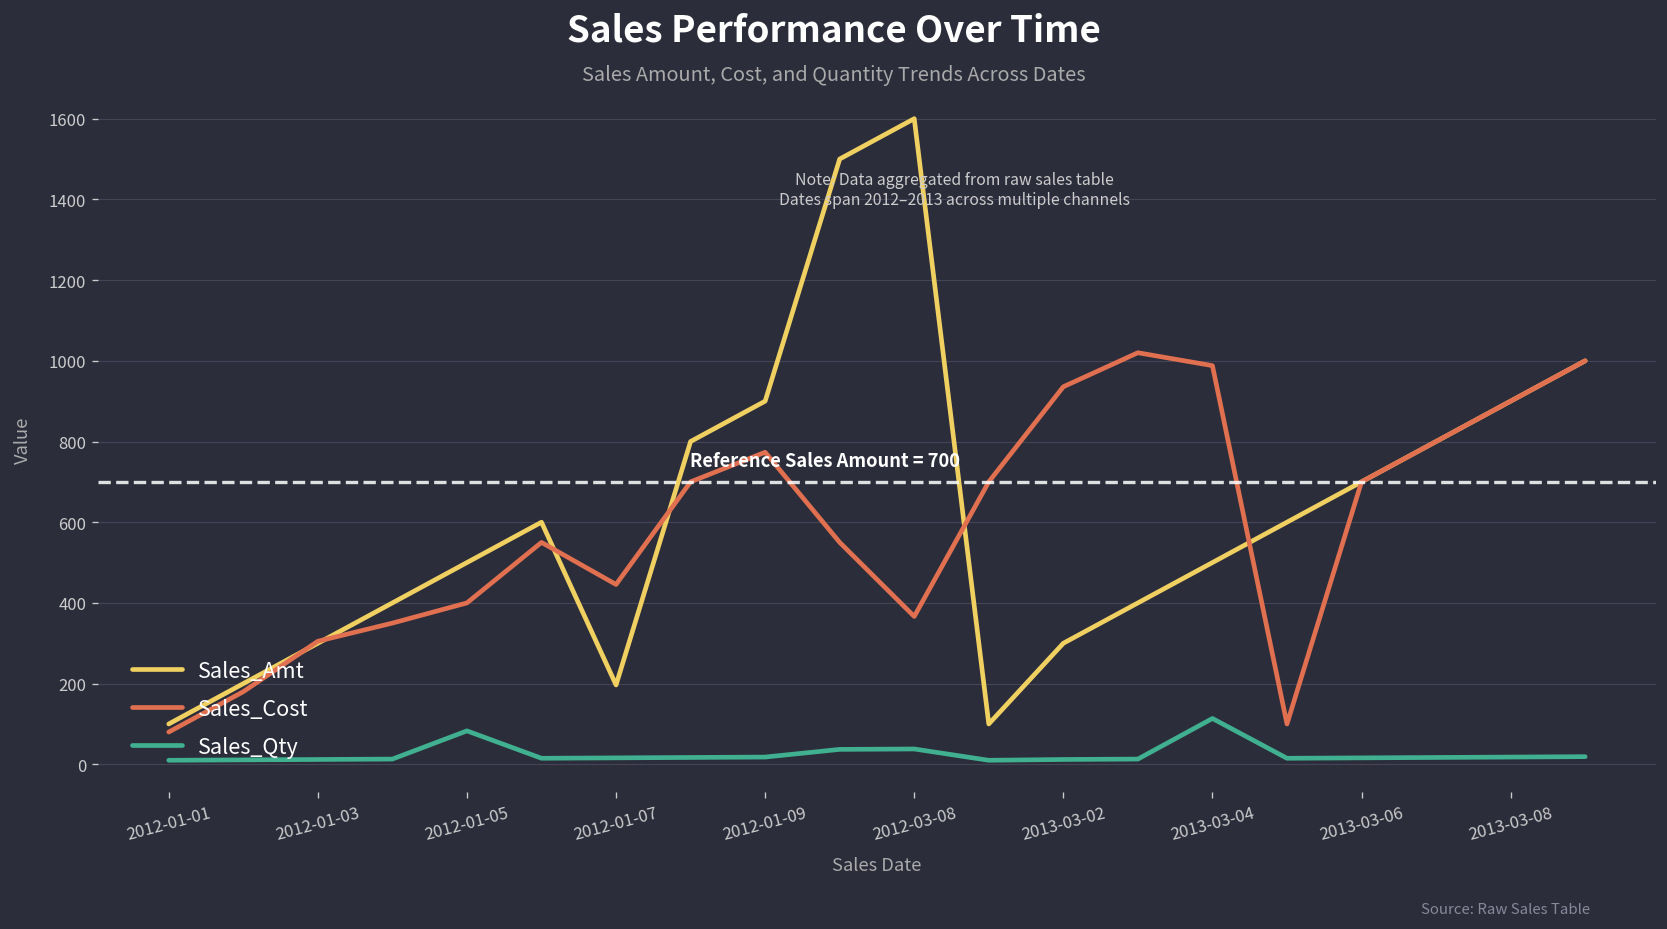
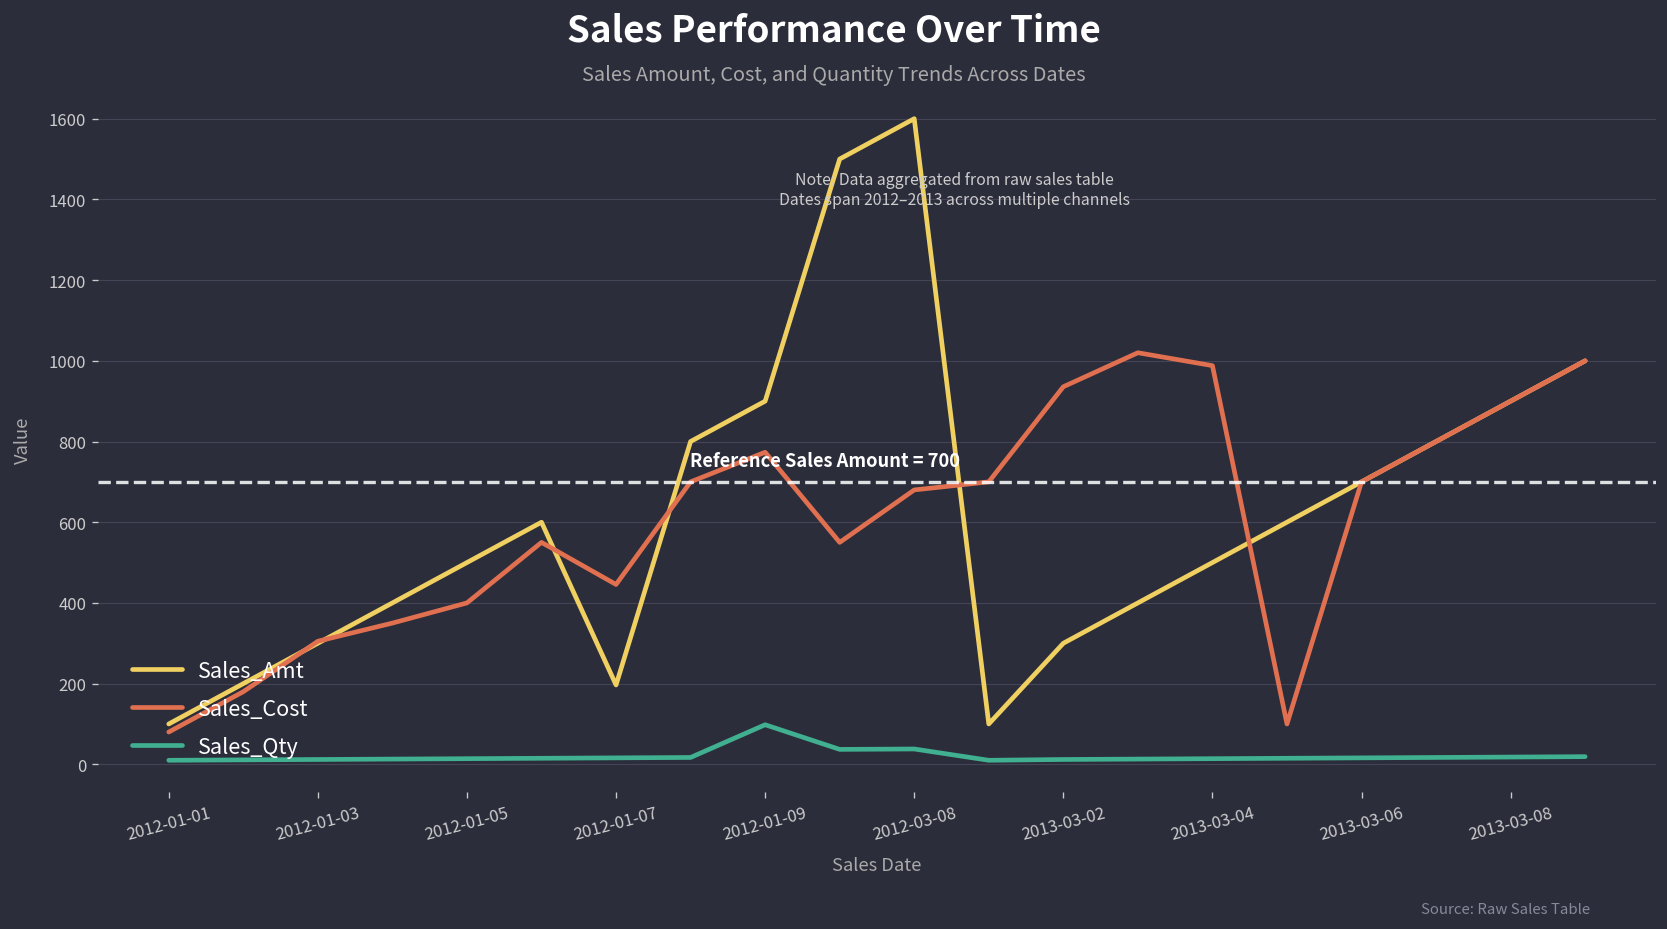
Sales_Qty, 2012-01-05: 80 -> 10
Sales_Qty, 2012-01-09: 20 -> 100
Sales_Cost, 2012-03-08: 370 -> 680
Sales_Qty, 2013-03-04: 110 -> 10
